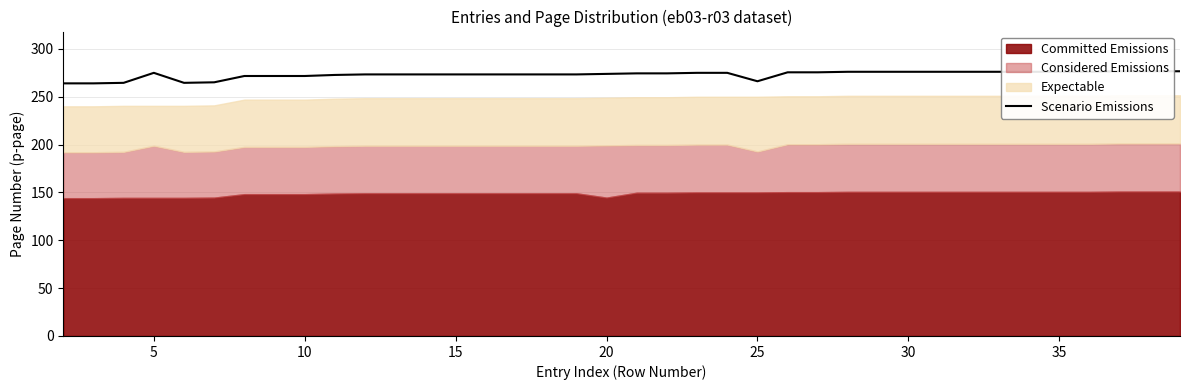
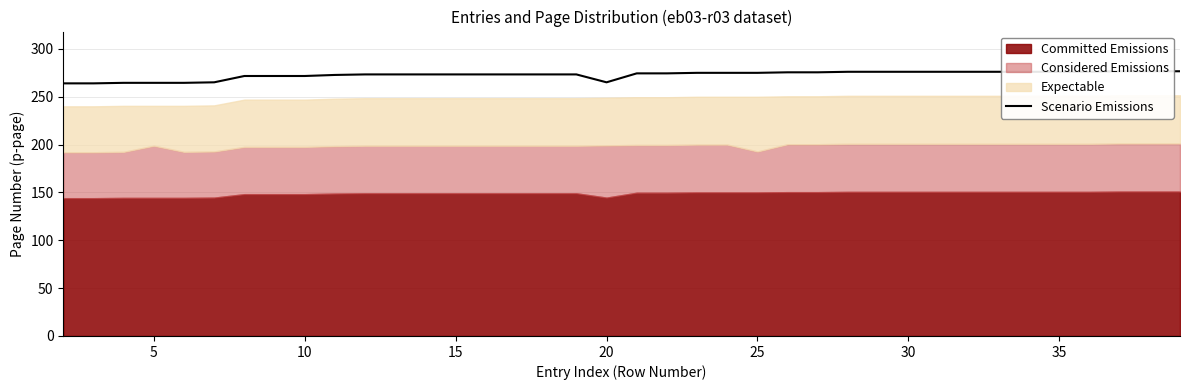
Scenario Emissions, 5: 280 -> 260
Scenario Emissions, 20: 274 -> 265
Scenario Emissions, 25: 270 -> 280
